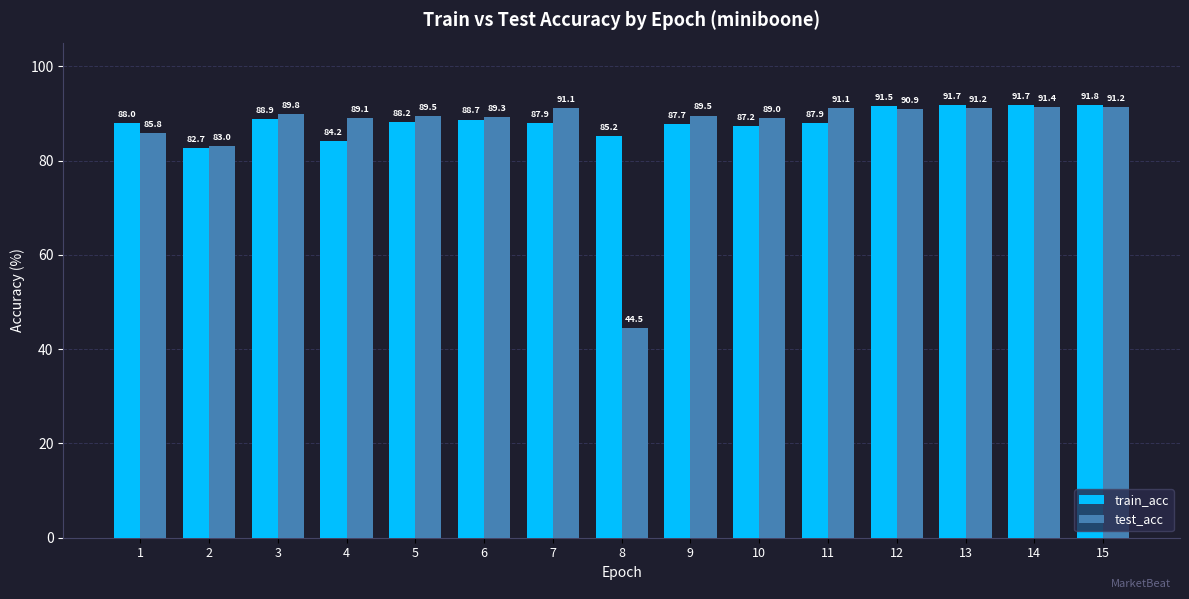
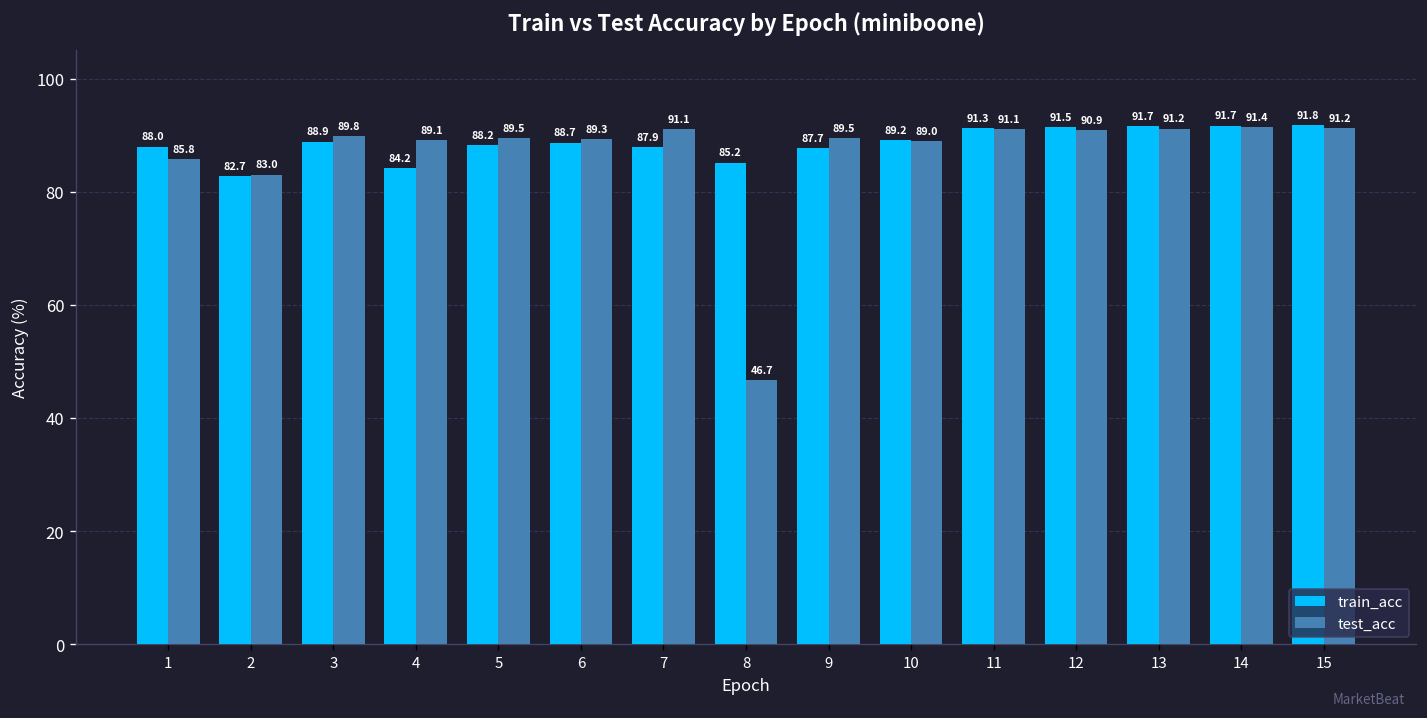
test_acc, 8: 44.5 -> 46.7
train_acc, 10: 87.2 -> 89.2
train_acc, 11: 87.9 -> 91.3
